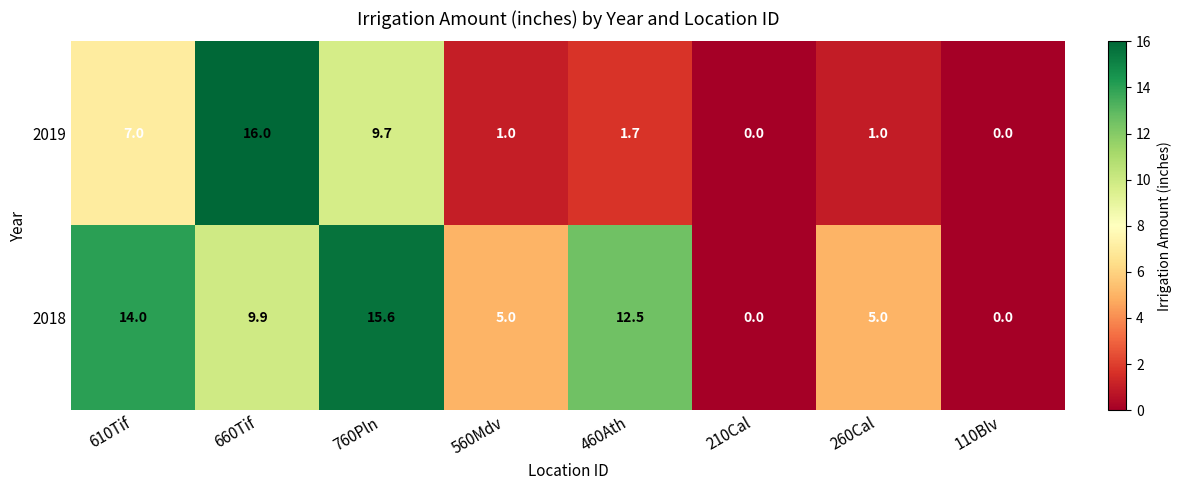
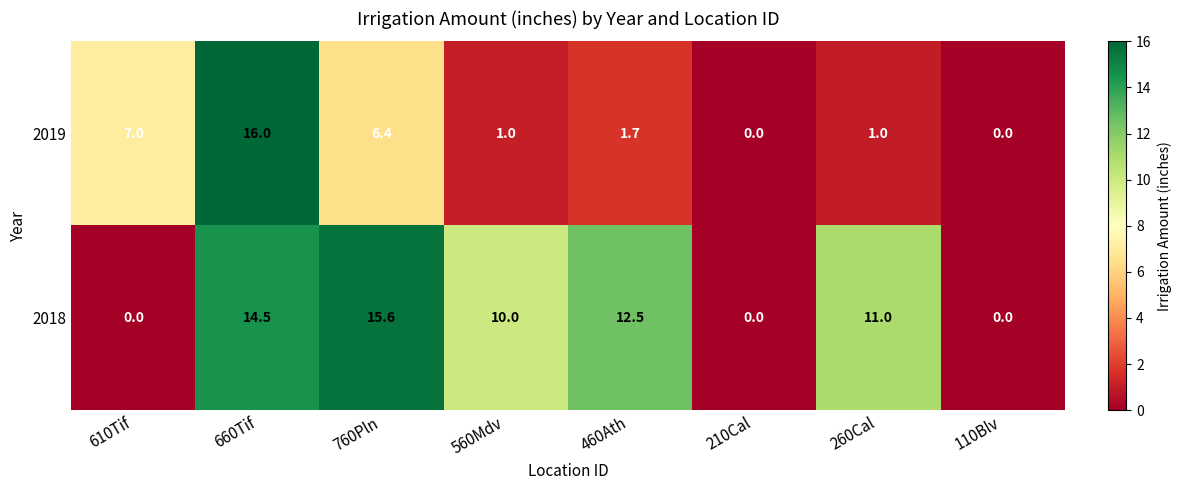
2019, 760Pln: 9.7 -> 6.4
2018, 610Tif: 14.0 -> 0.0
2018, 660Tif: 9.9 -> 14.5
2018, 560Mdv: 5.0 -> 10.0
2018, 260Cal: 5.0 -> 11.0
